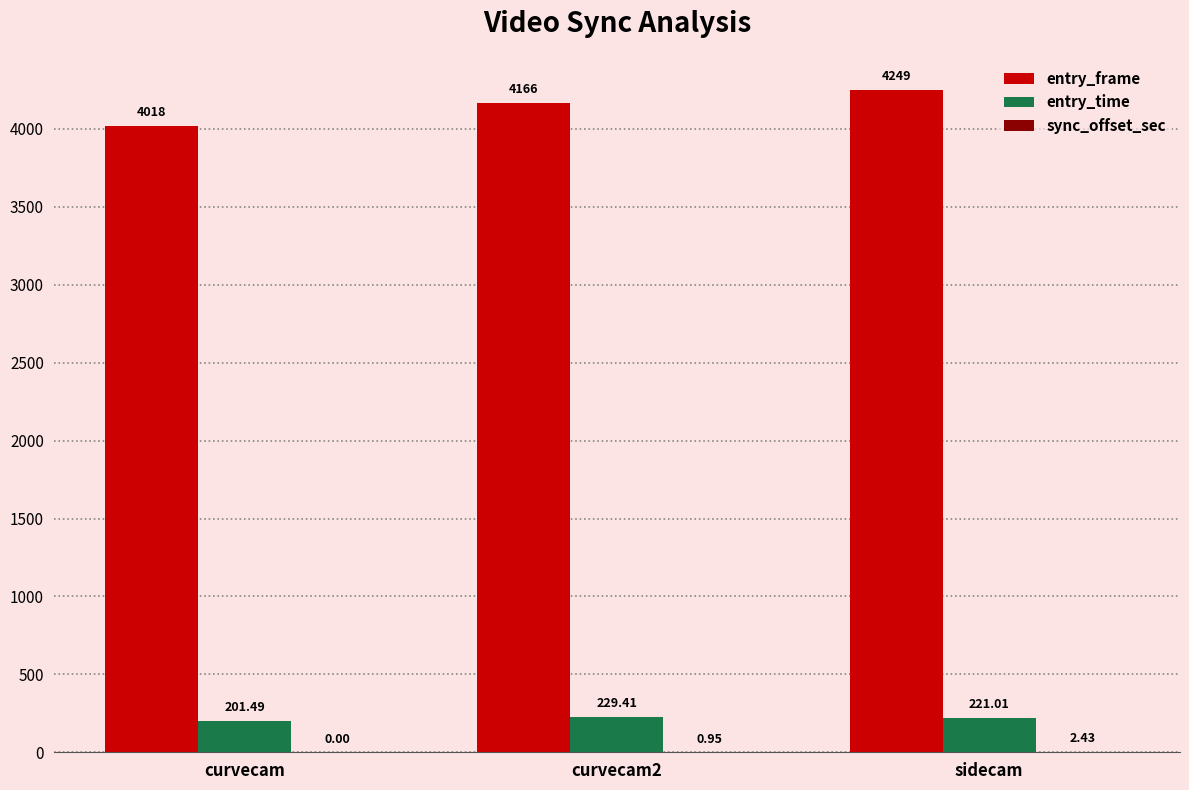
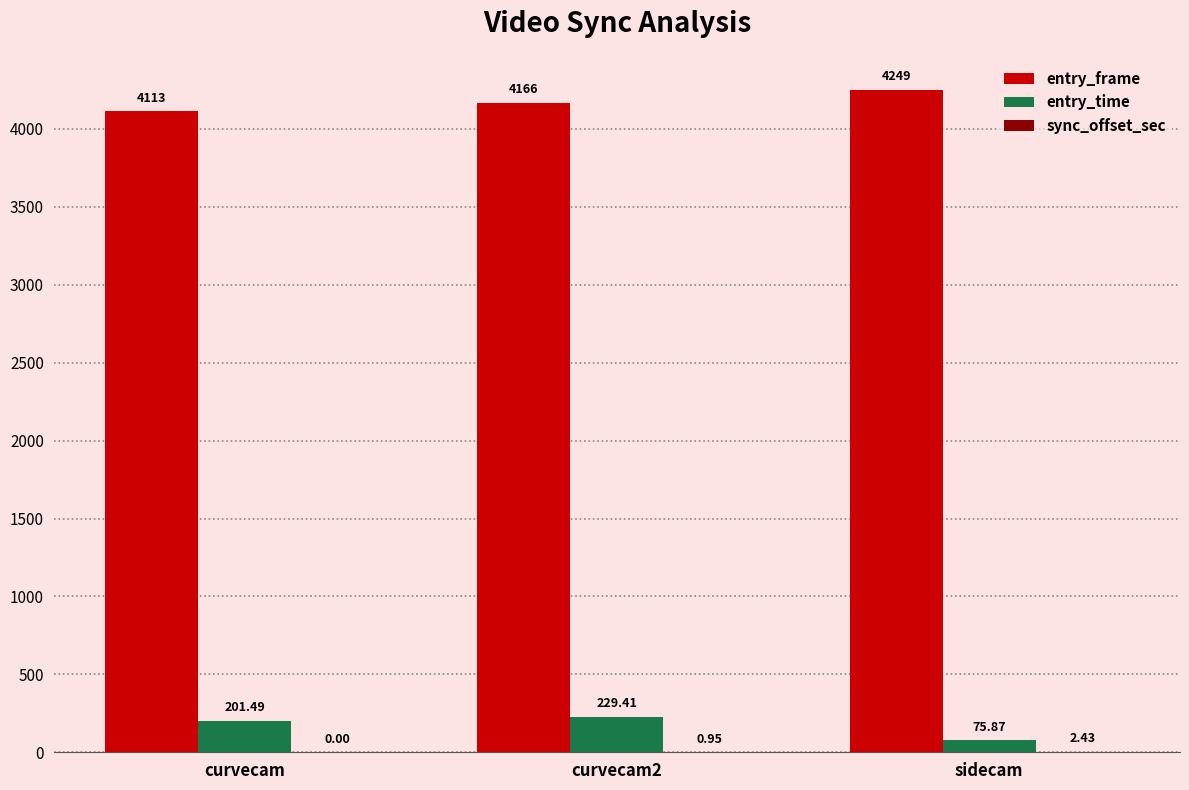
entry_frame, curvecam: 4018 -> 4113
entry_time, sidecam: 221.01 -> 75.87
